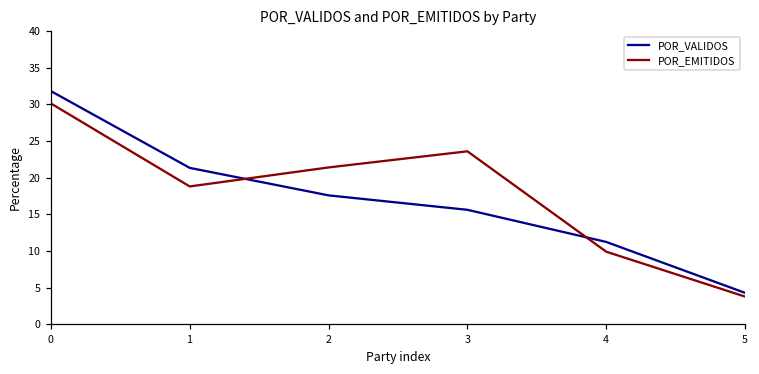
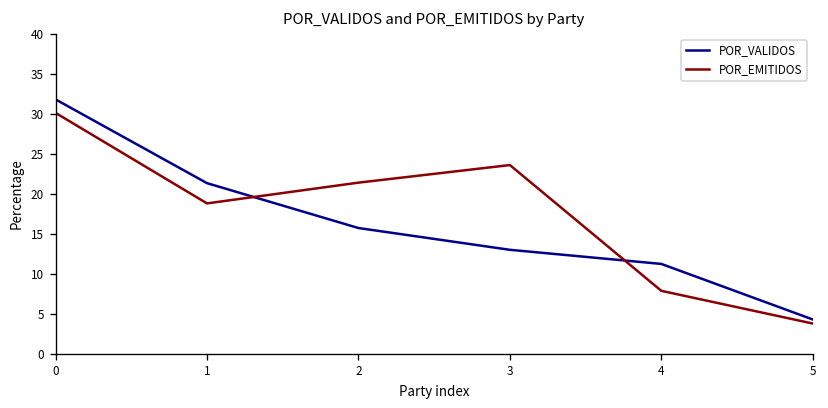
POR_VALIDOS, 2: 18 -> 16
POR_VALIDOS, 3: 16 -> 13
POR_EMITIDOS, 4: 10 -> 8
